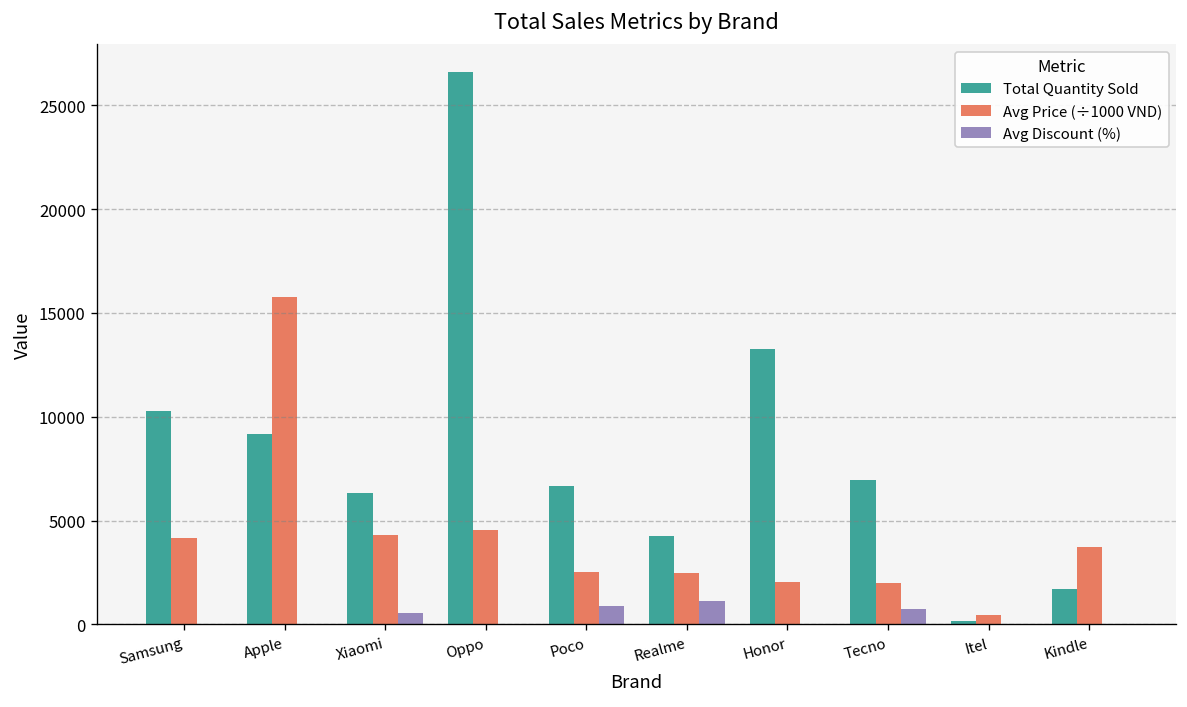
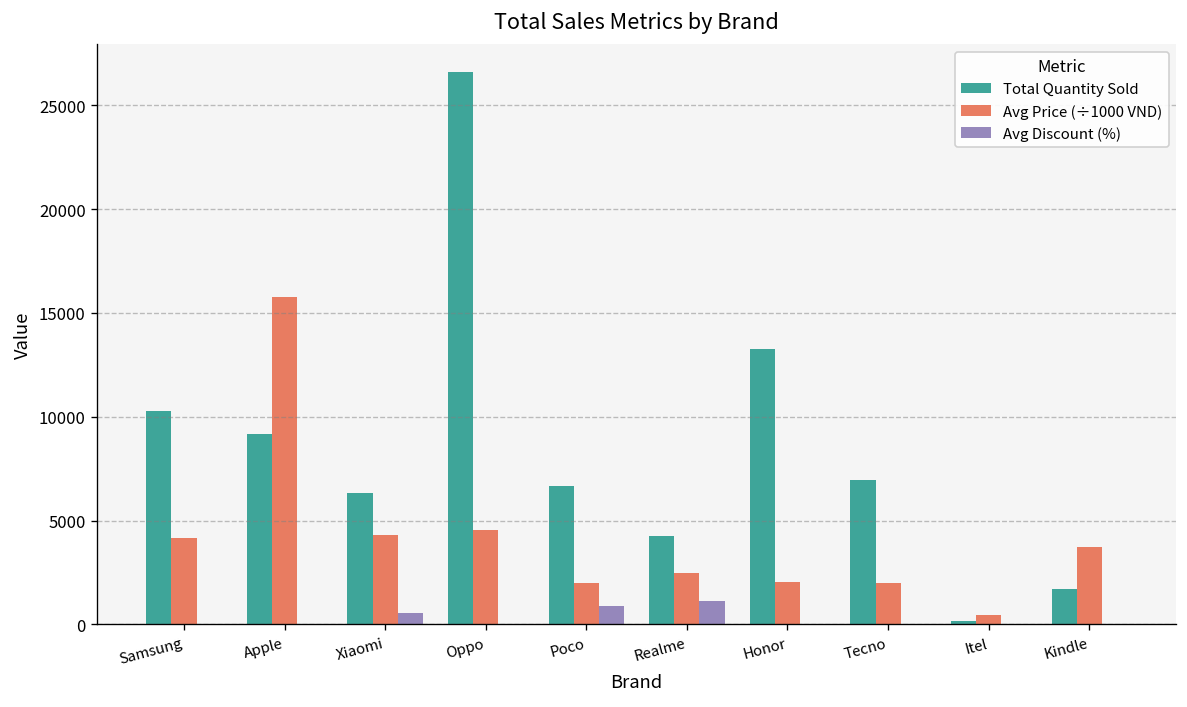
Avg Price (÷1000 VND), Poco: 2500 -> 2000
Avg Discount (%), Tecno: 800 -> 0
